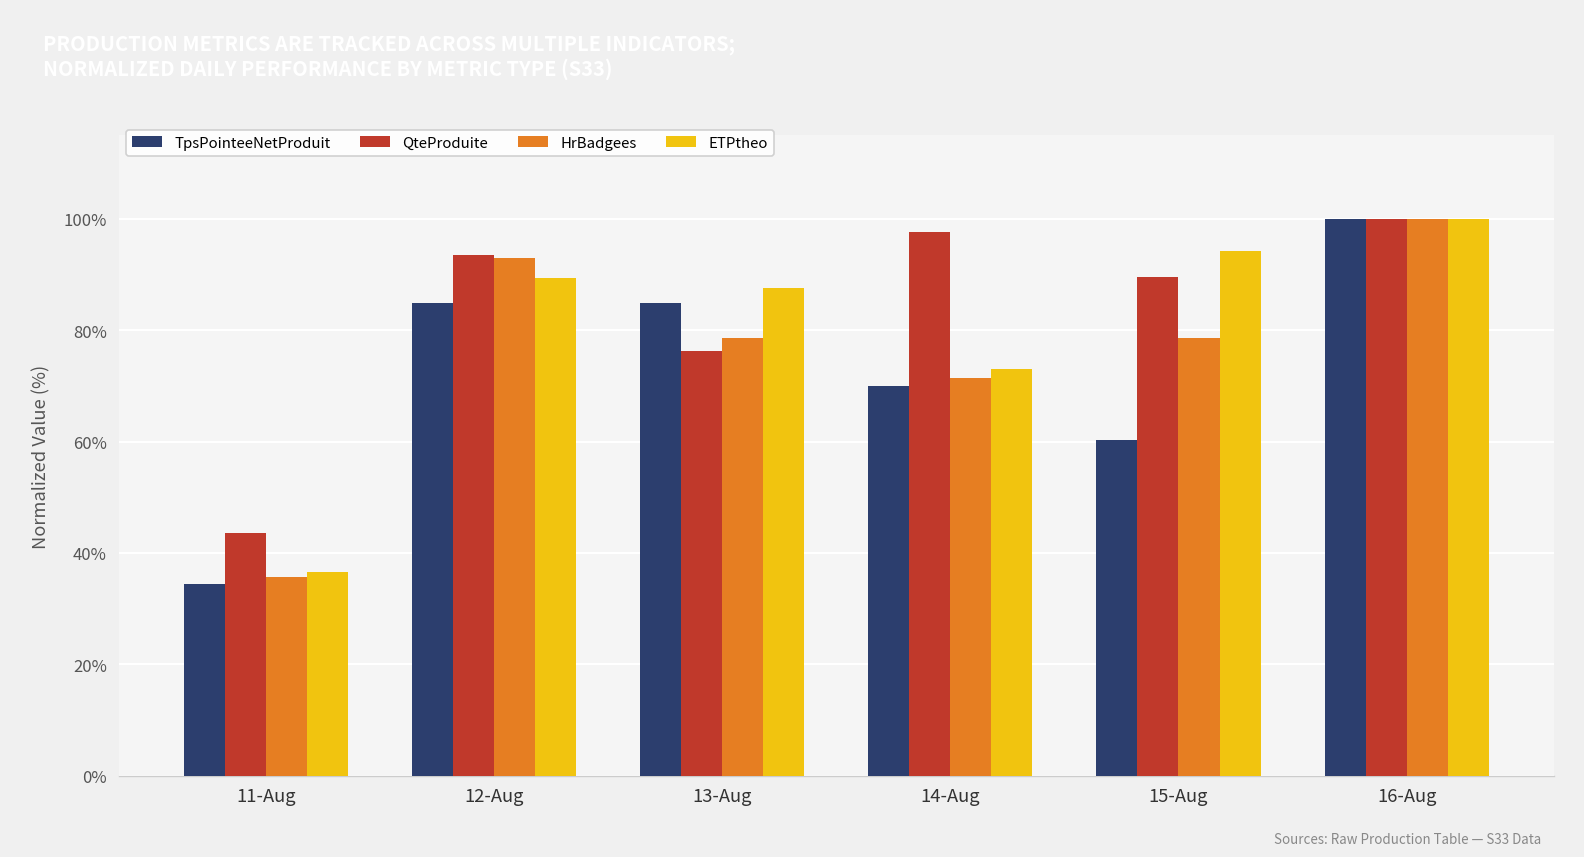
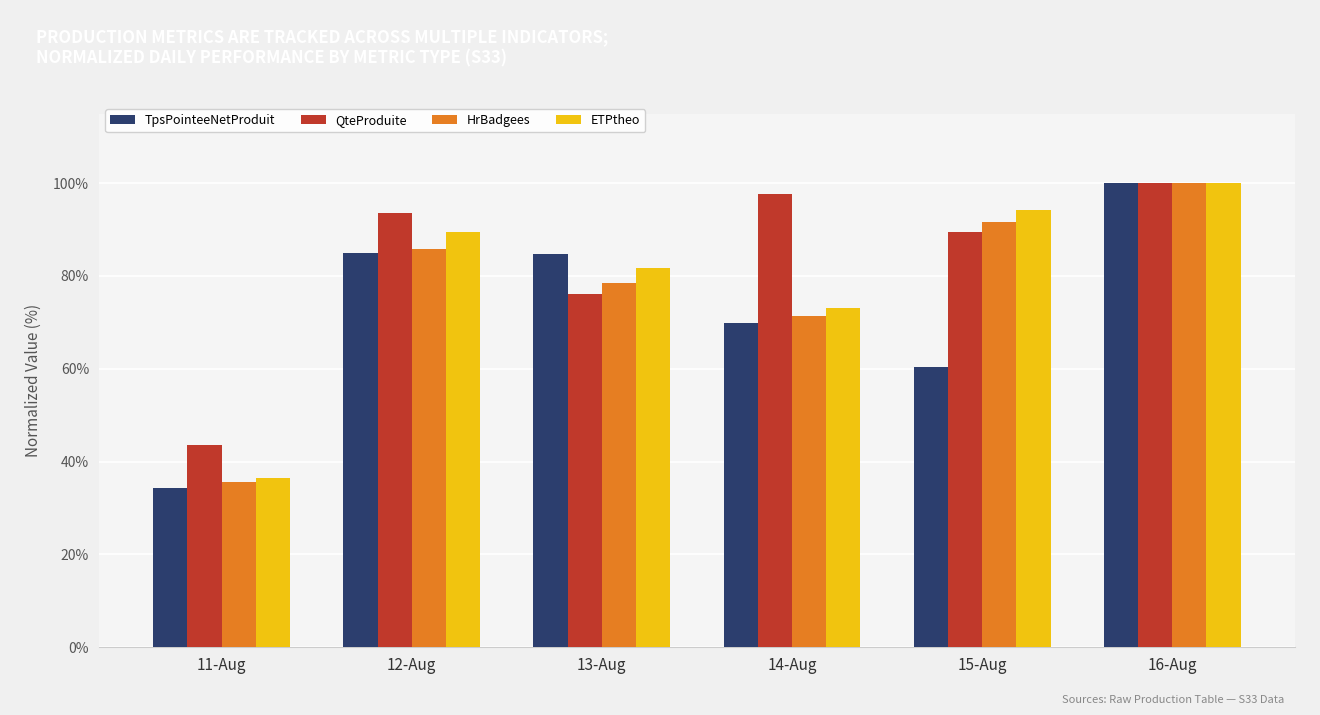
HrBadgees, 12-Aug: 93% -> 86%
ETPtheo, 13-Aug: 87% -> 82%
HrBadgees, 15-Aug: 79% -> 92%
